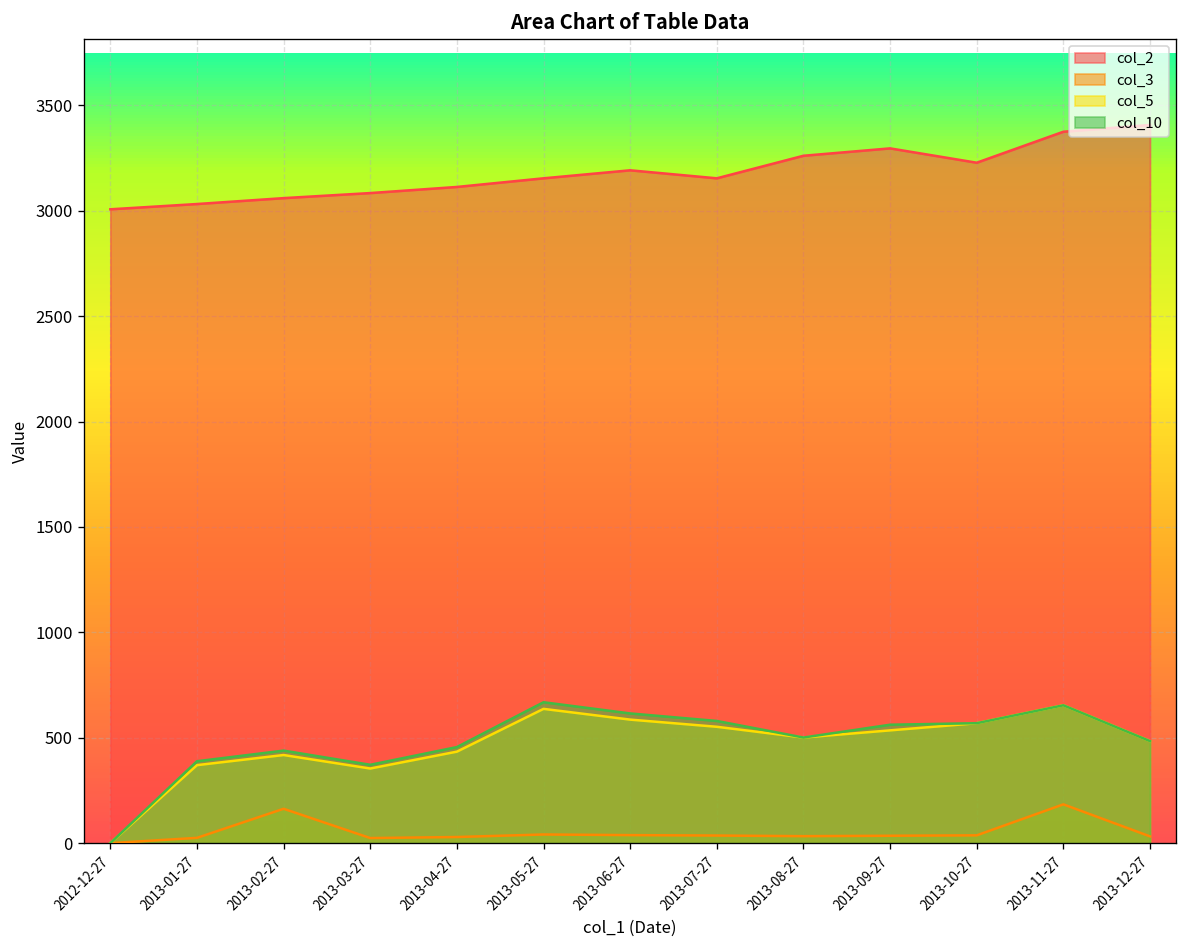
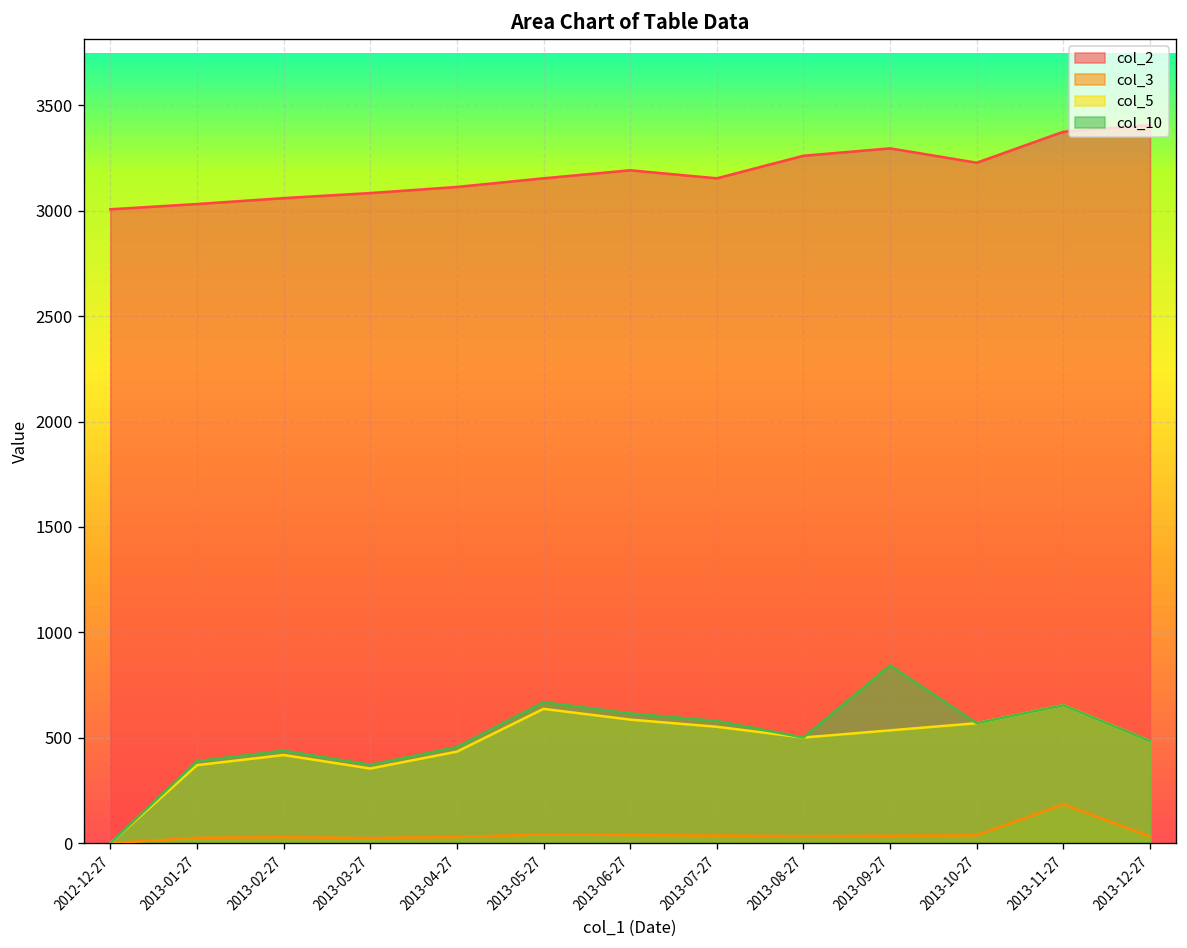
col_3, 2013-02-27: 160 -> 30
col_10, 2013-09-27: 560 -> 840
